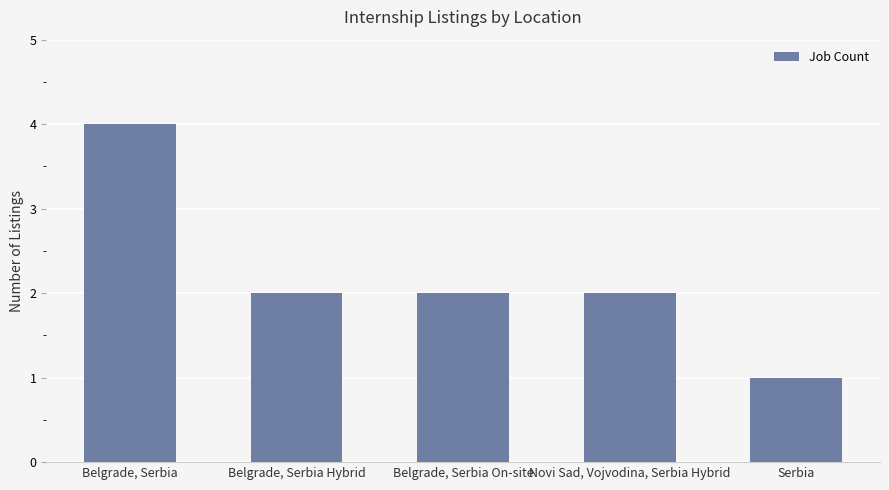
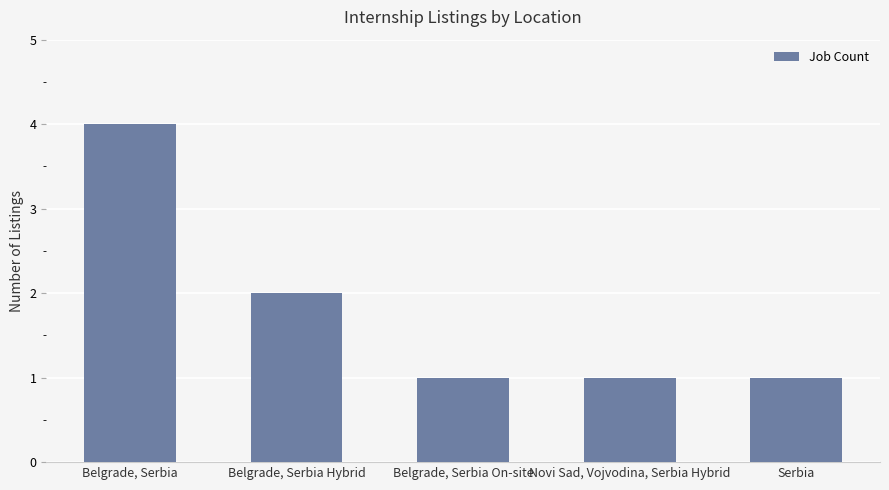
Belgrade, Serbia On-site: 2 -> 1
Novi Sad, Vojvodina, Serbia Hybrid: 2 -> 1
